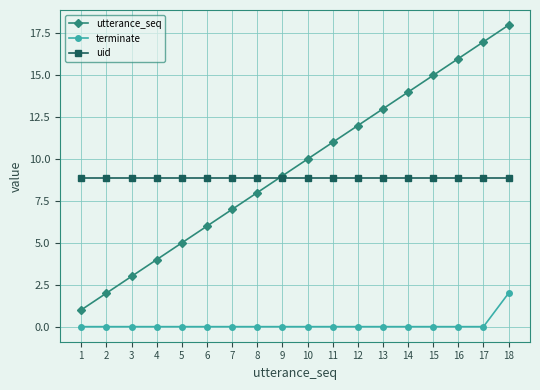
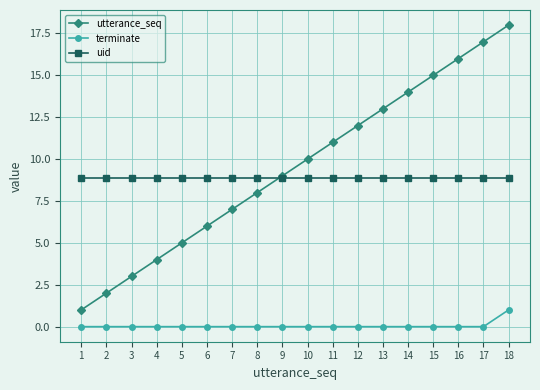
terminate, 18: 2 -> 1
